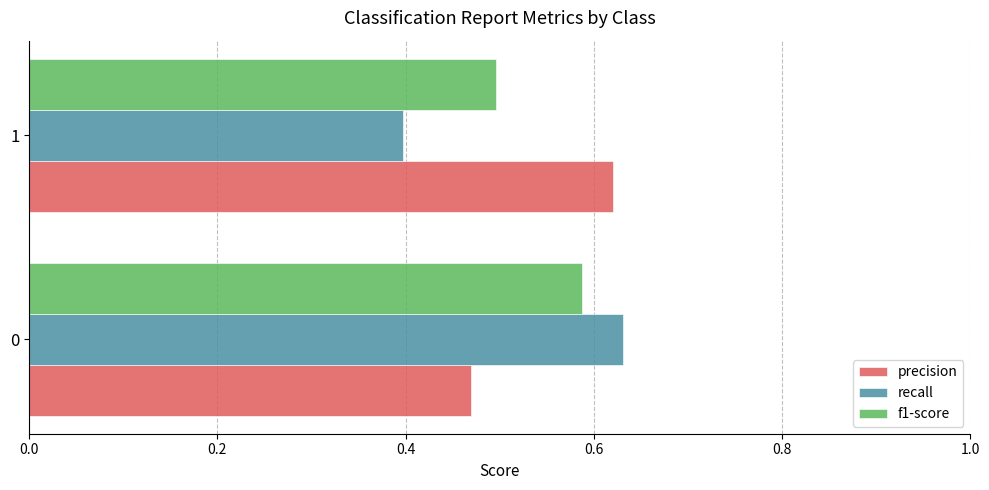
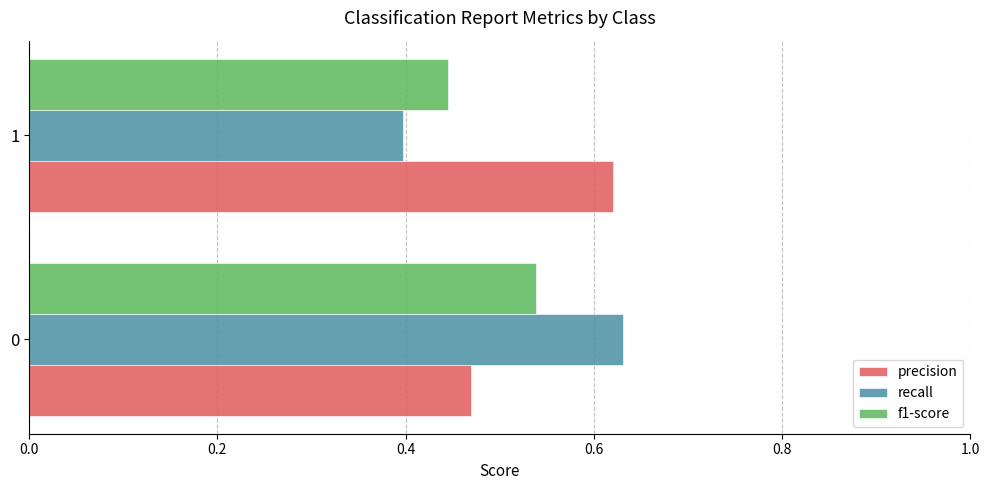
f1-score, 1: 0.50 -> 0.44
f1-score, 0: 0.59 -> 0.54
